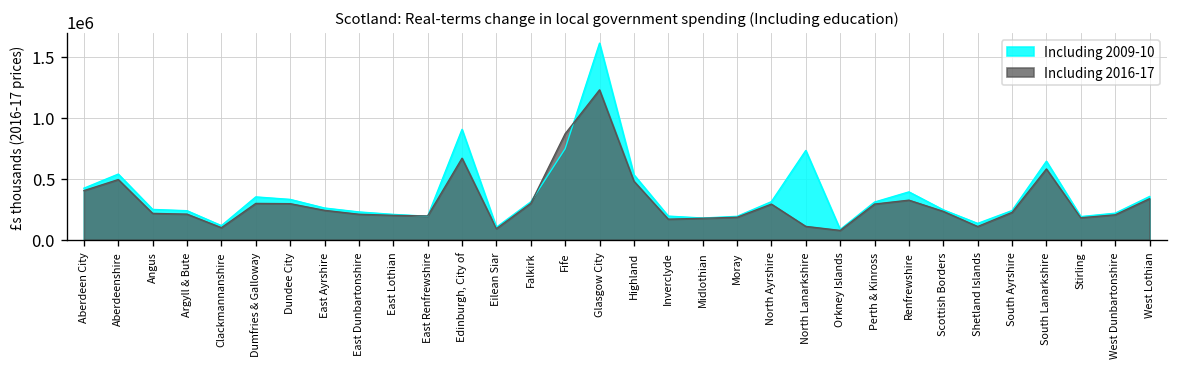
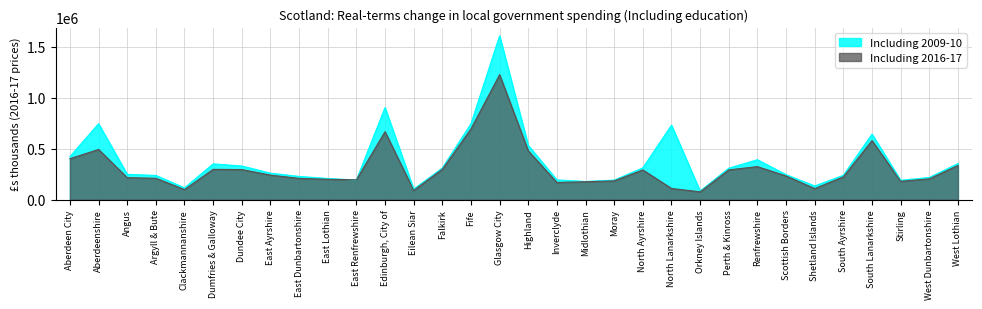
Including 2009-10, Aberdeenshire: 540000 -> 750000
Including 2016-17, Fife: 870000 -> 690000
